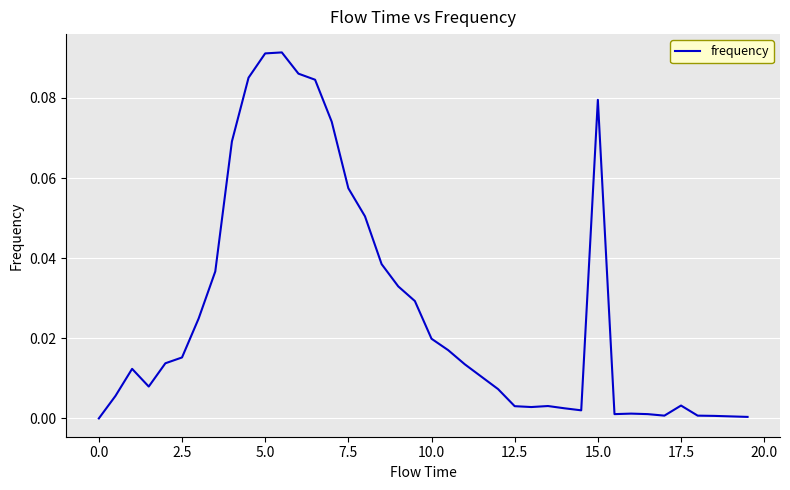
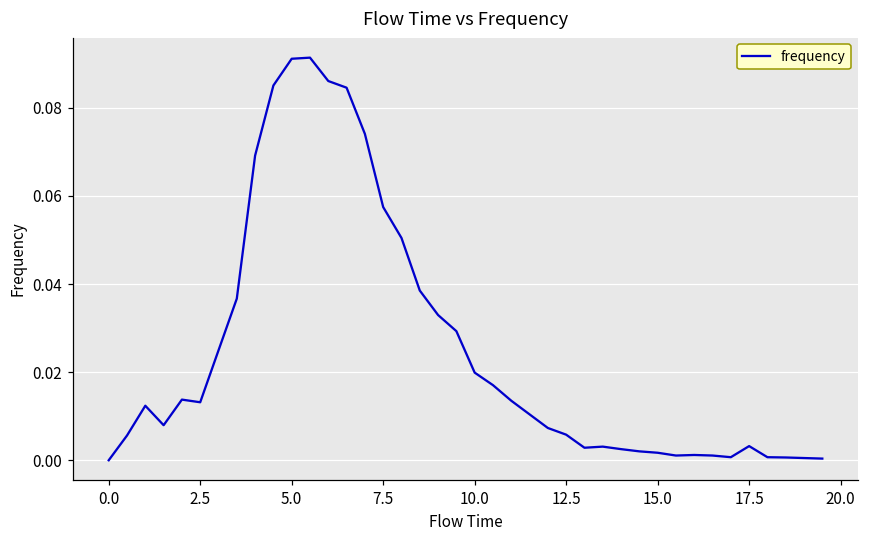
2.5: 0.015 -> 0.013
12.5: 0.003 -> 0.006
15.0: 0.080 -> 0.002
